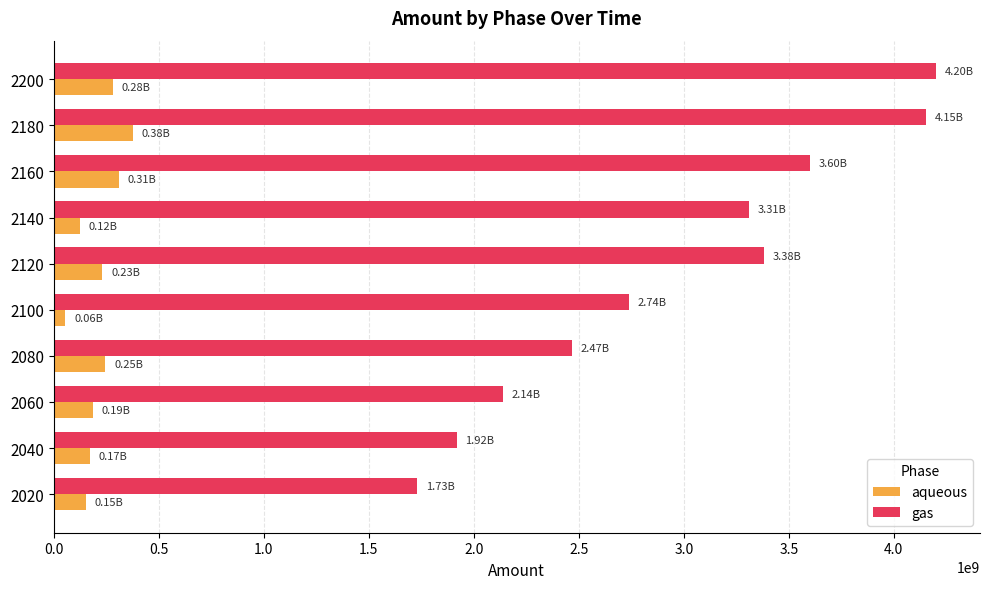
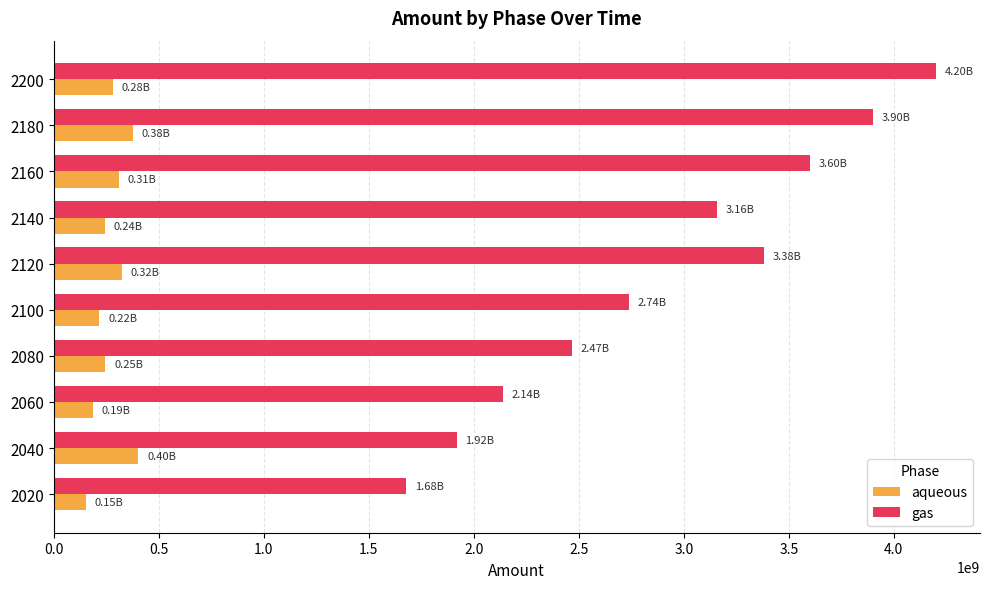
gas, 2180: 4.15B -> 3.90B
gas, 2140: 3.31B -> 3.16B
aqueous, 2140: 0.12B -> 0.24B
aqueous, 2120: 0.23B -> 0.32B
aqueous, 2100: 0.06B -> 0.22B
aqueous, 2040: 0.17B -> 0.40B
gas, 2020: 1.73B -> 1.68B
